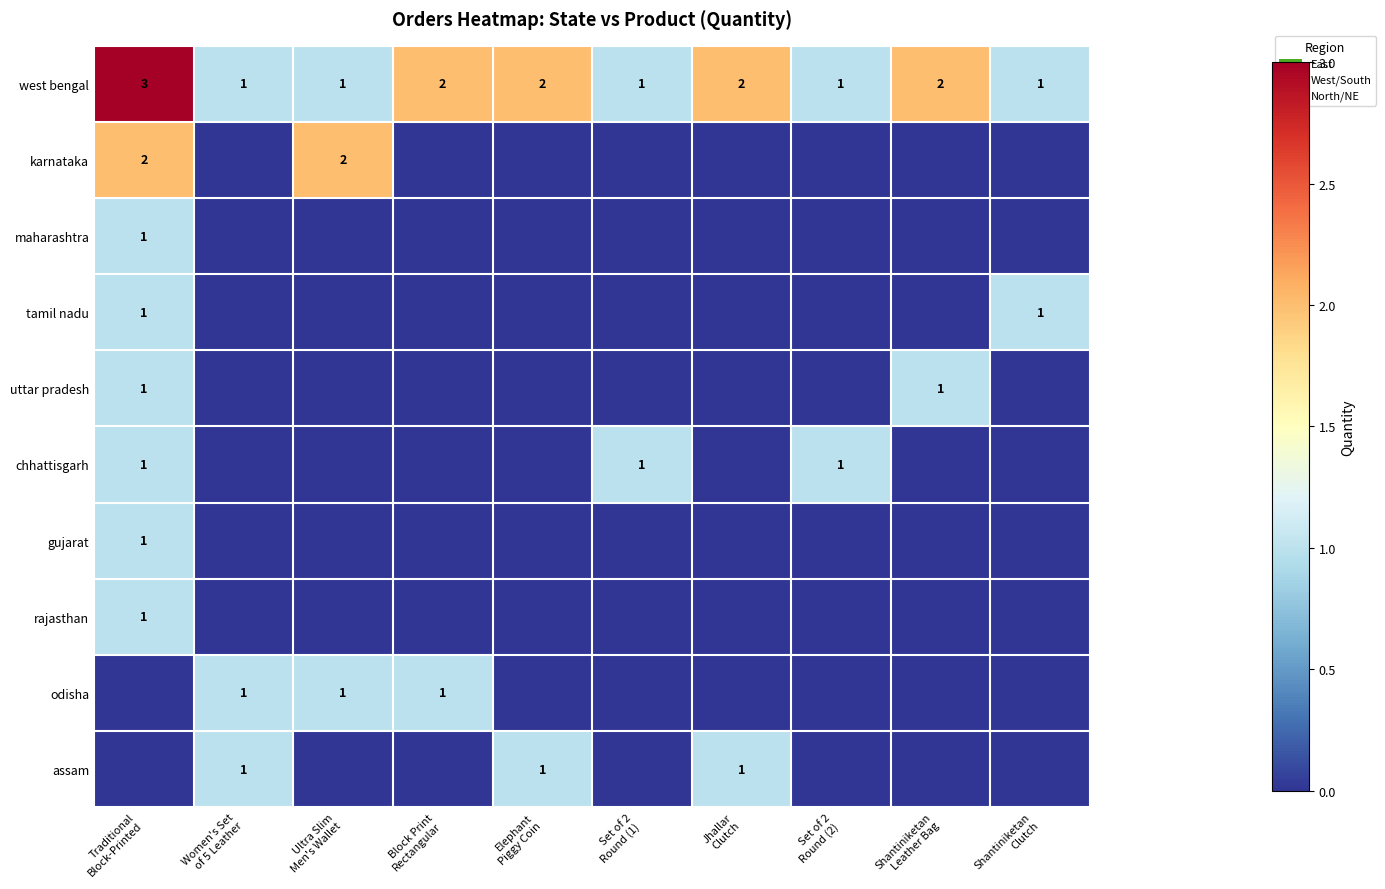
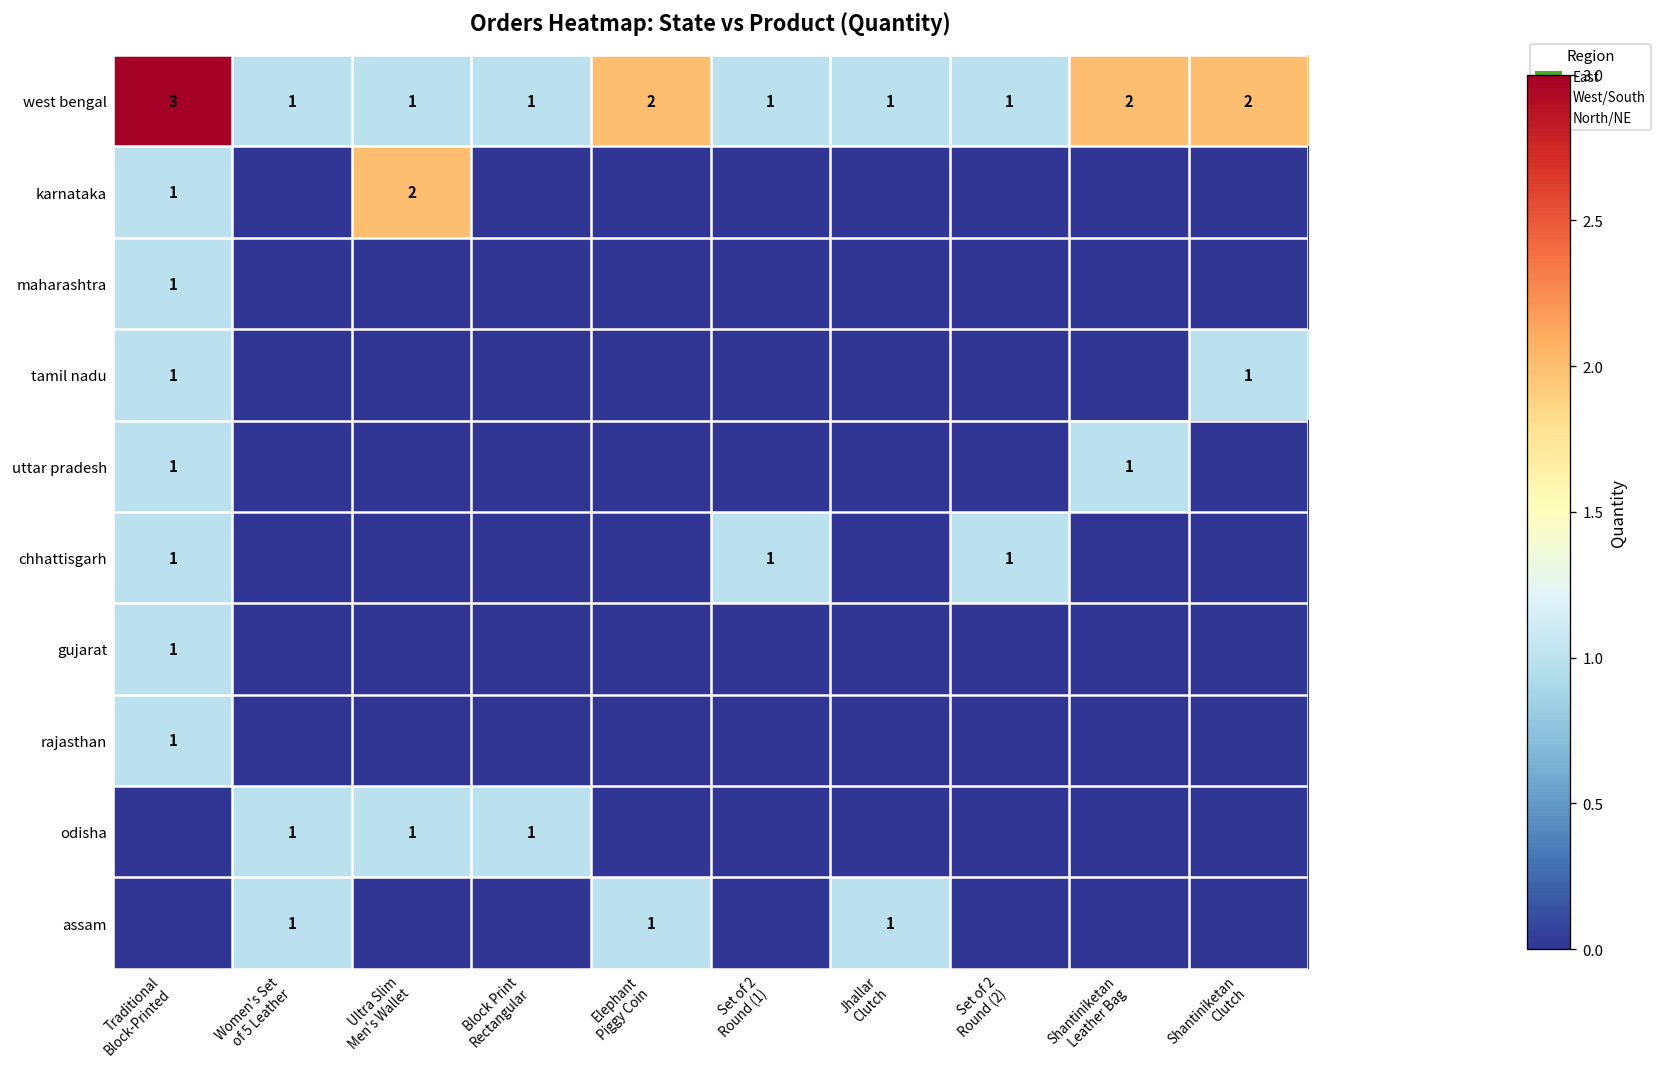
west bengal, Block Print Rectangular: 2 -> 1
west bengal, Jhallar Clutch: 2 -> 1
west bengal, Shantiniketan Clutch: 1 -> 2
karnataka, Traditional Block-Printed: 2 -> 1
